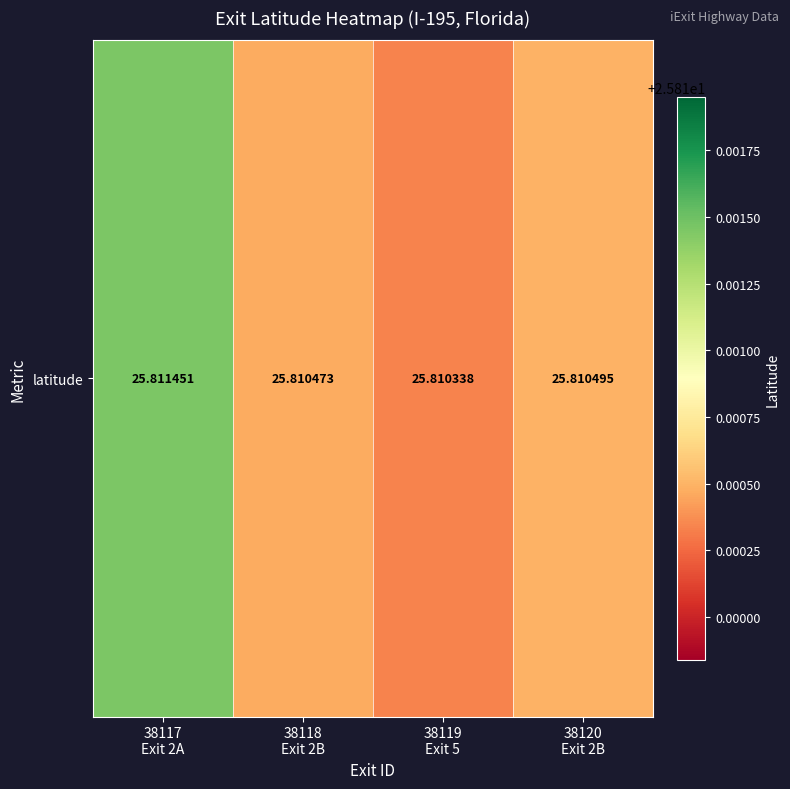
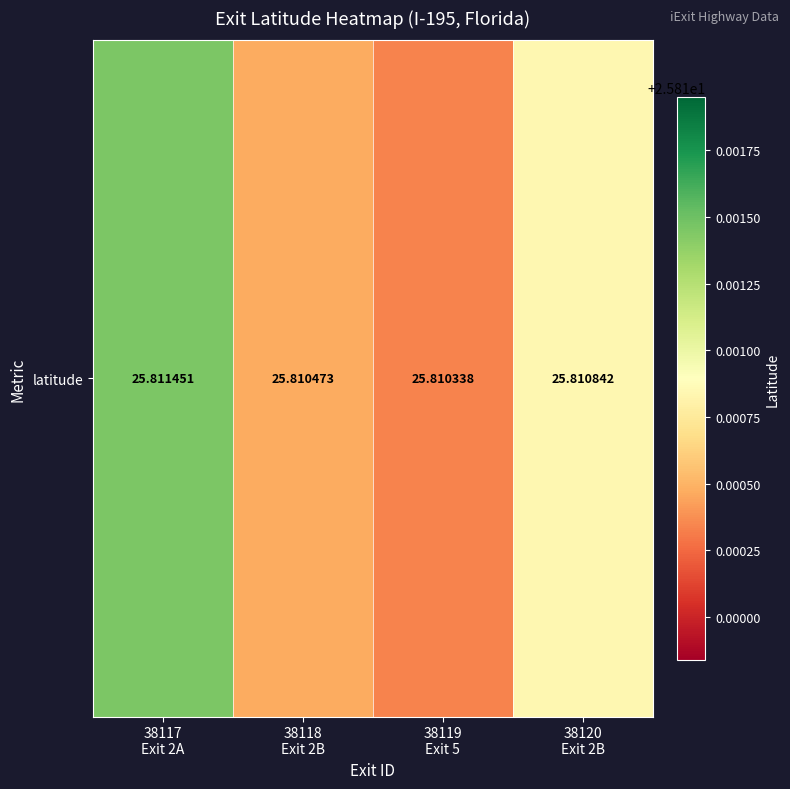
latitude, 38120 Exit 2B: 25.810495 -> 25.810842
